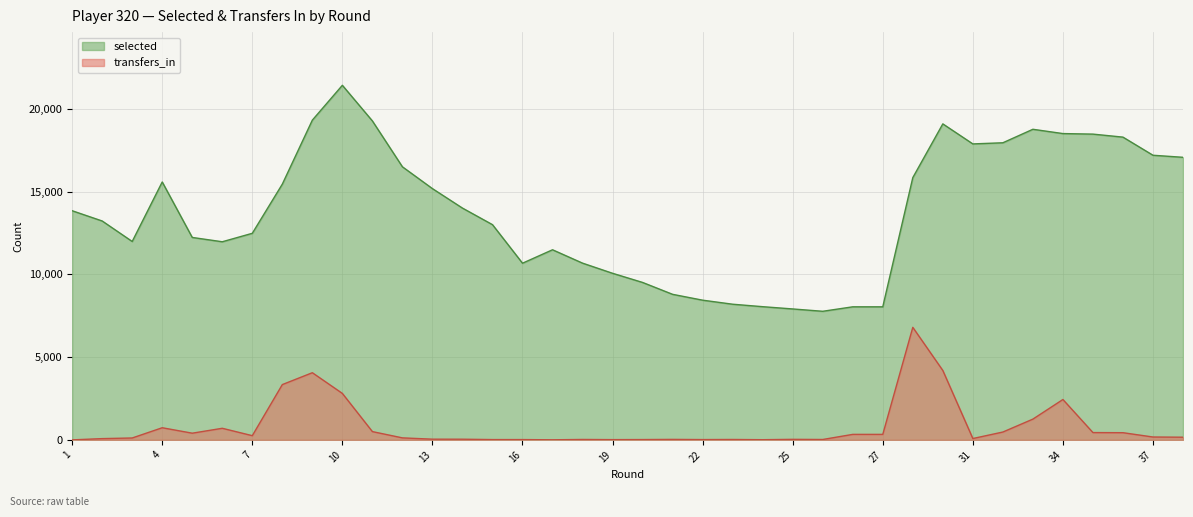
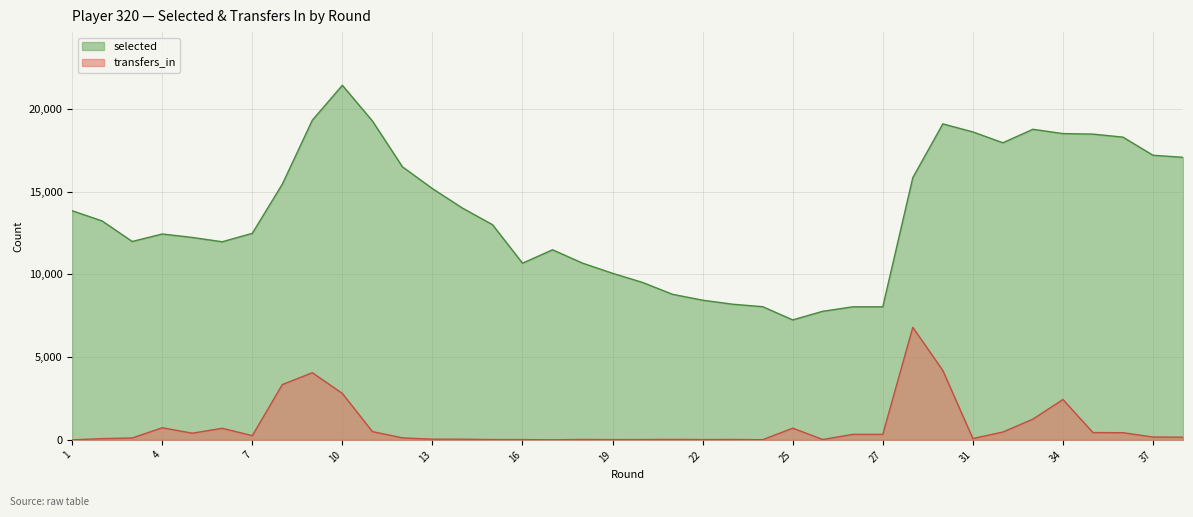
selected, 4: 15,600 -> 12,400
selected, 25: 7,900 -> 7,200
transfers_in, 25: 0 -> 700
selected, 31: 17,900 -> 18,600
